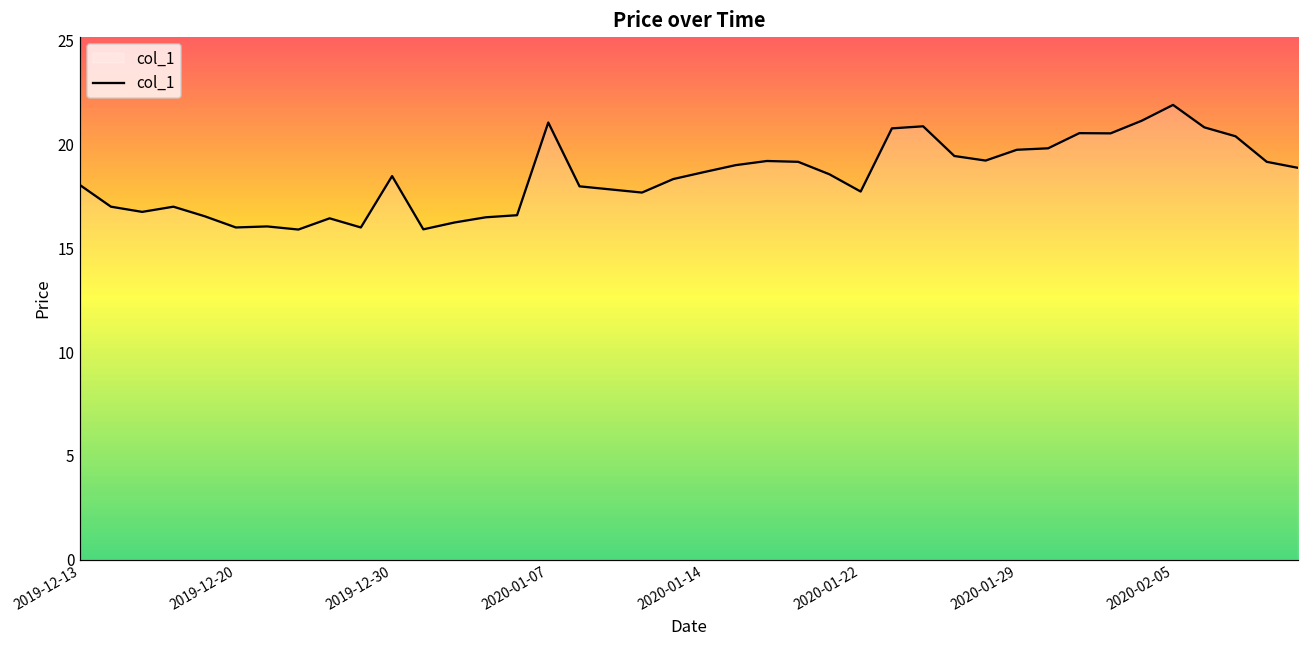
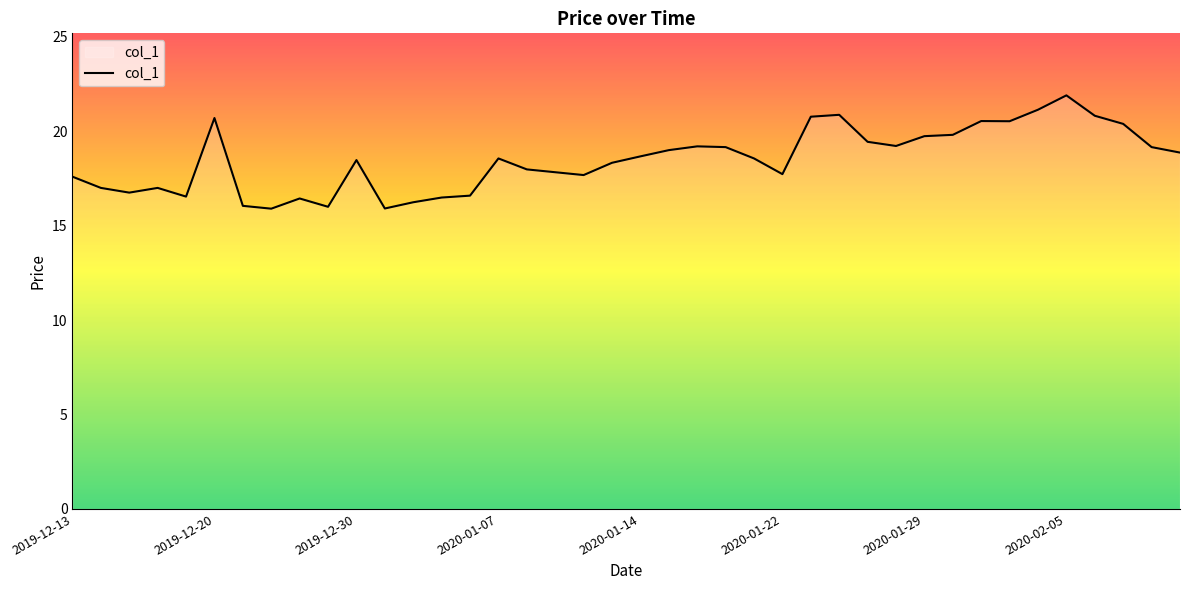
2019-12-13: 18.0 -> 17.6
2019-12-20: 16.0 -> 20.7
2020-01-07: 21.1 -> 18.6
